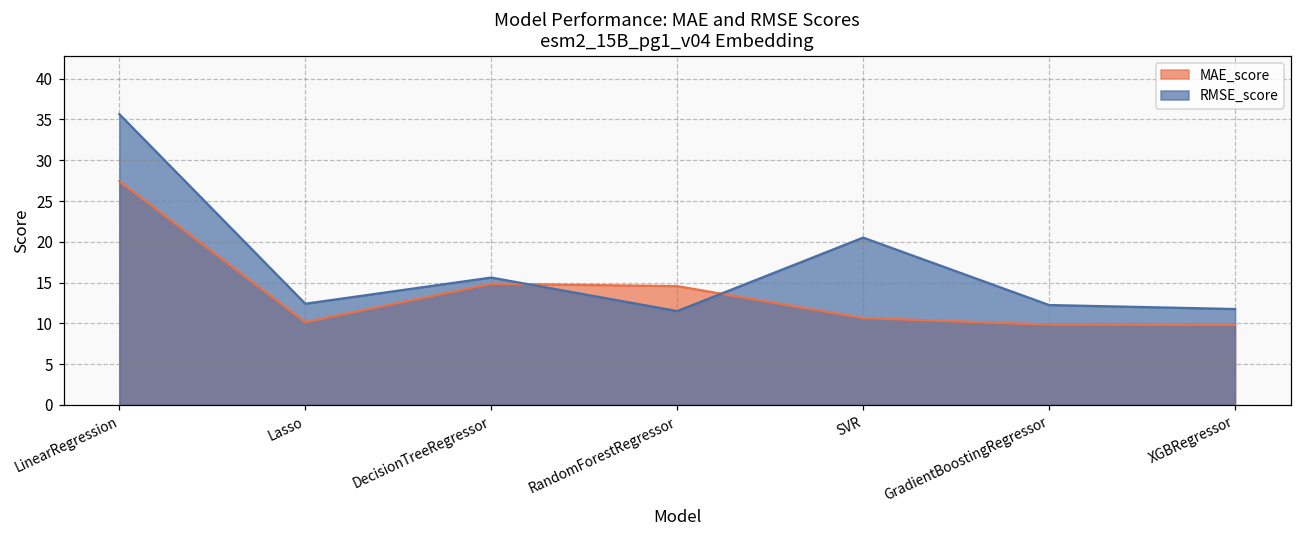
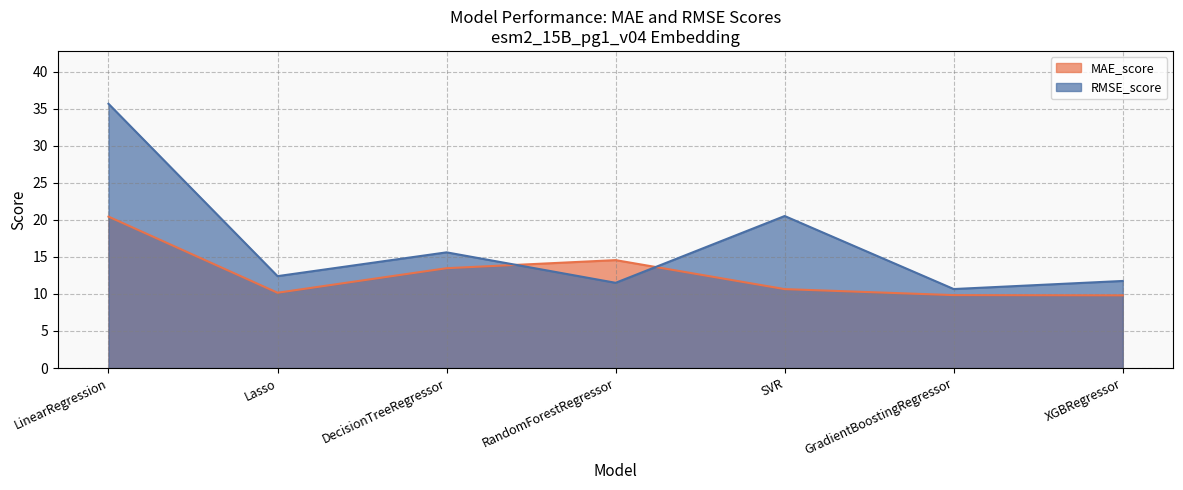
MAE_score, LinearRegression: 27 -> 20
MAE_score, DecisionTreeRegressor: 15 -> 13
RMSE_score, GradientBoostingRegressor: 12 -> 11
